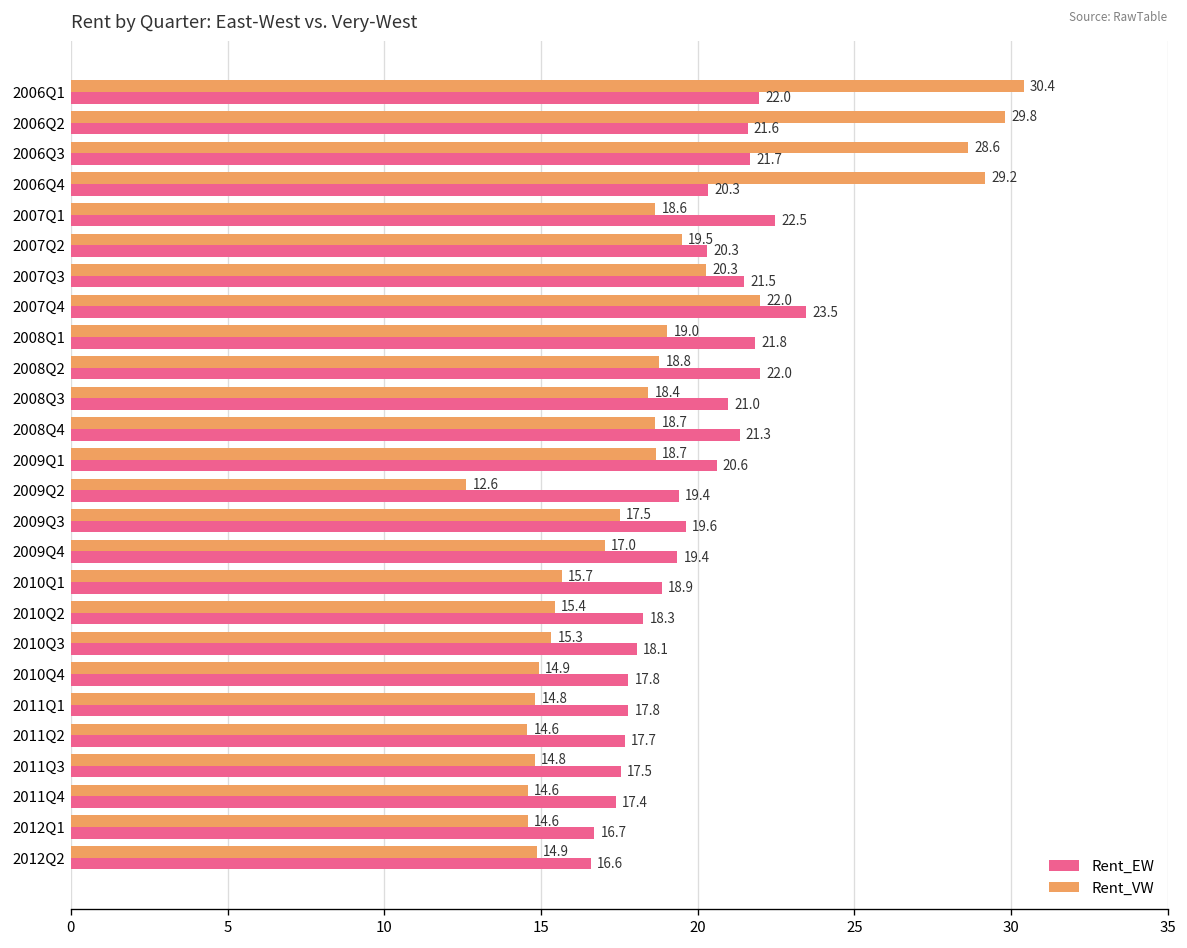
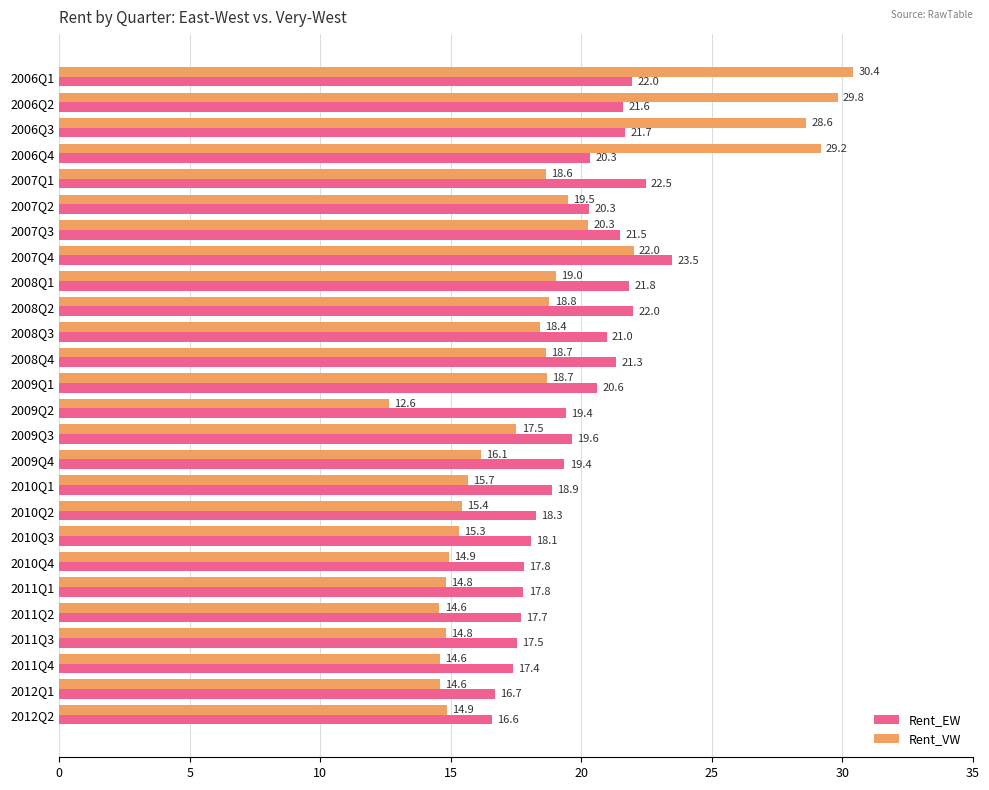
Rent_VW, 2009Q4: 17.0 -> 16.1
